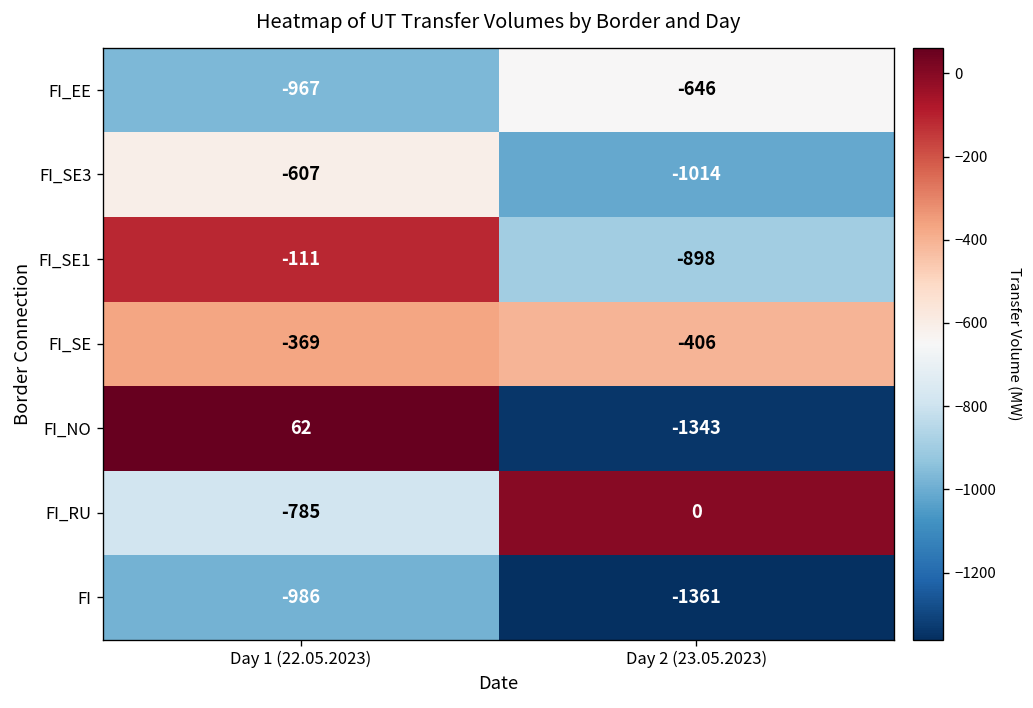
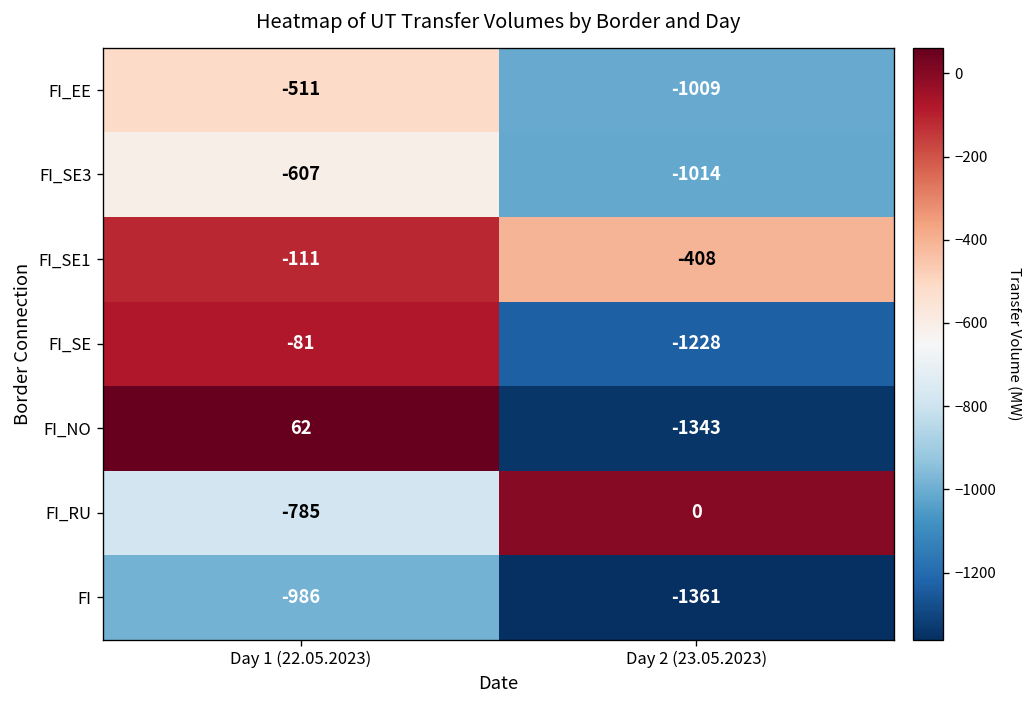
FI_EE, Day 1 (22.05.2023): -967 -> -511
FI_EE, Day 2 (23.05.2023): -646 -> -1009
FI_SE1, Day 2 (23.05.2023): -898 -> -408
FI_SE, Day 1 (22.05.2023): -369 -> -81
FI_SE, Day 2 (23.05.2023): -406 -> -1228
